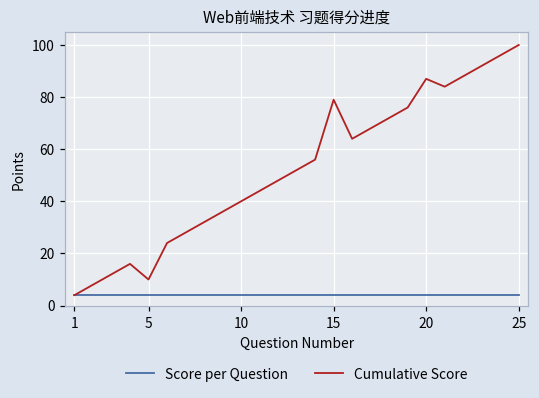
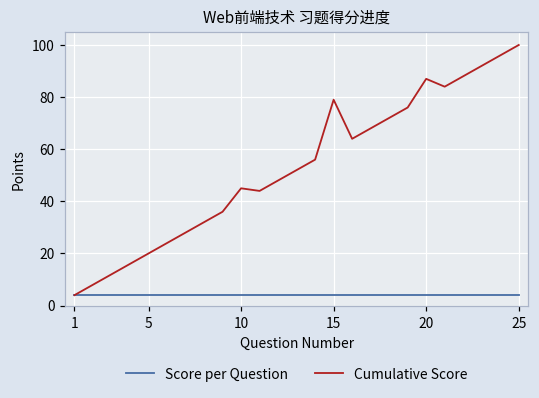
Cumulative Score, 5: 10 -> 20
Cumulative Score, 10: 40 -> 45
